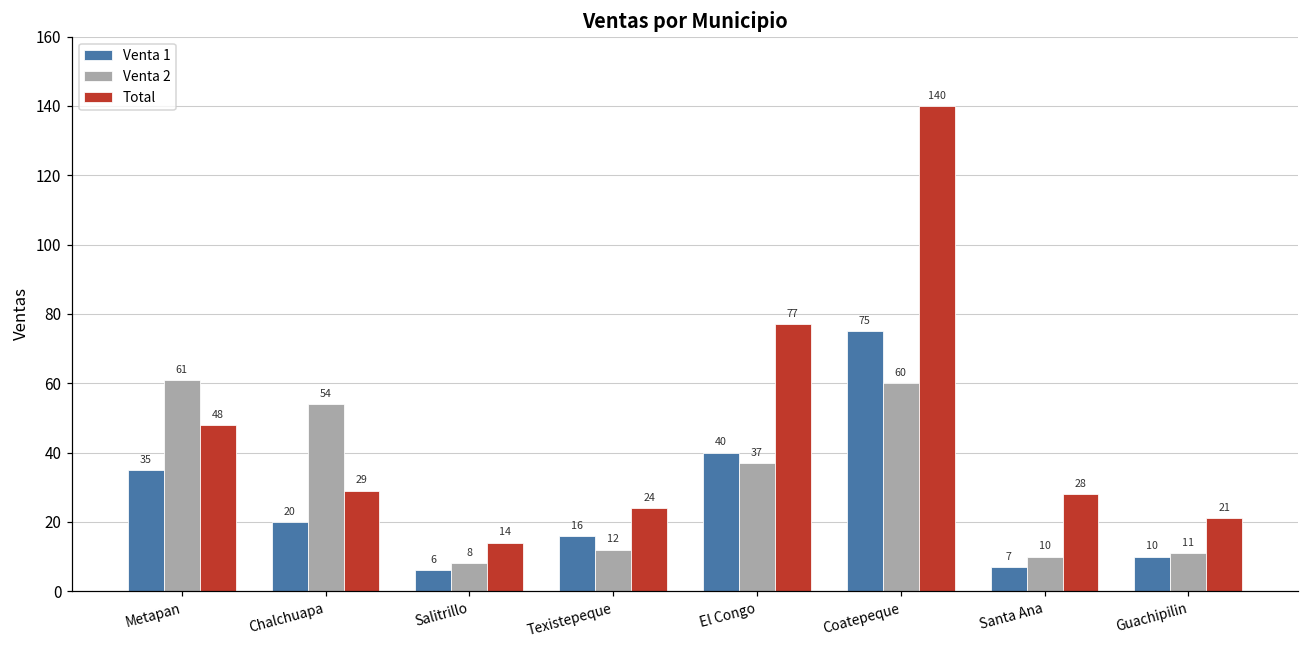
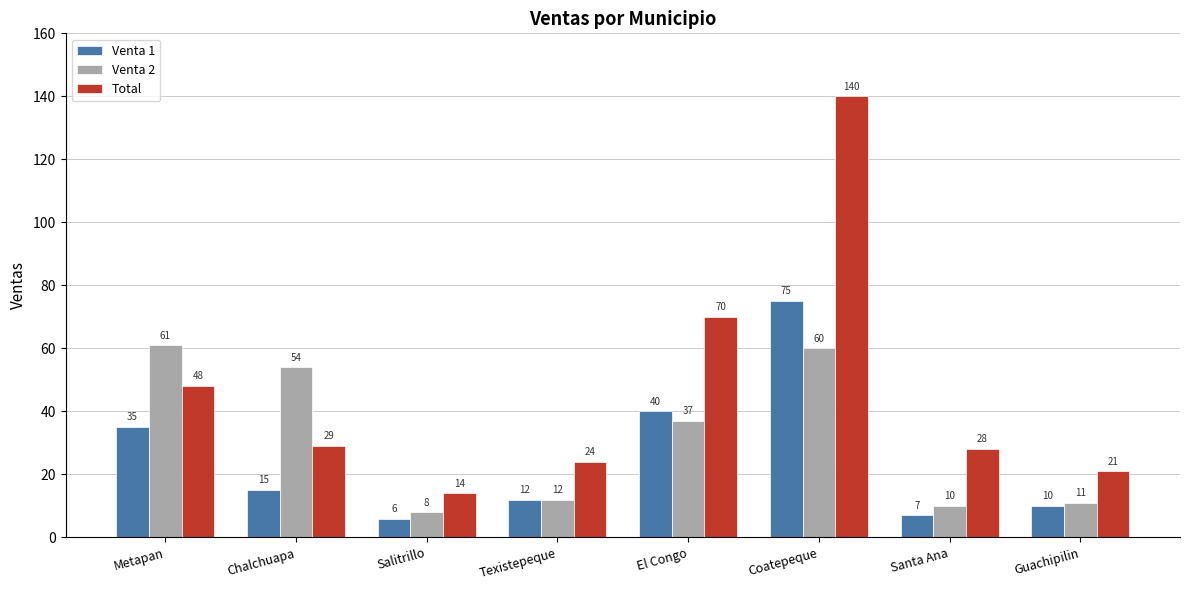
Venta 1, Chalchuapa: 20 -> 15
Venta 1, Texistepeque: 16 -> 12
Total, El Congo: 77 -> 70
